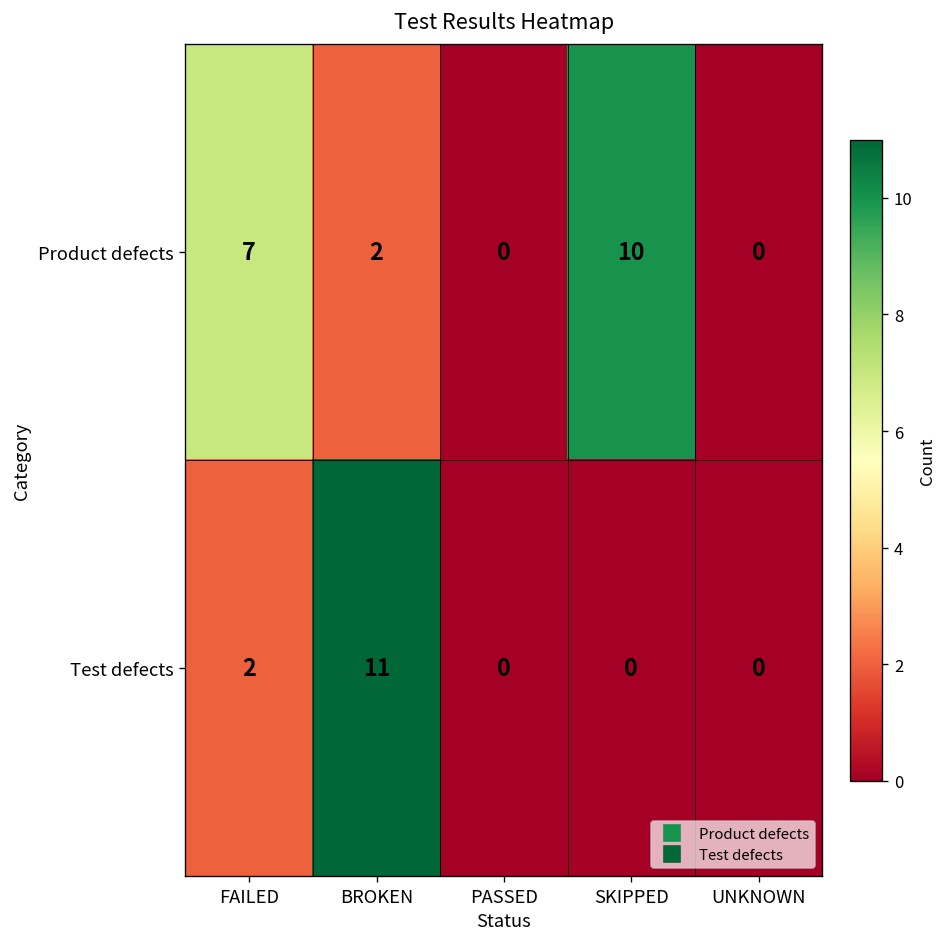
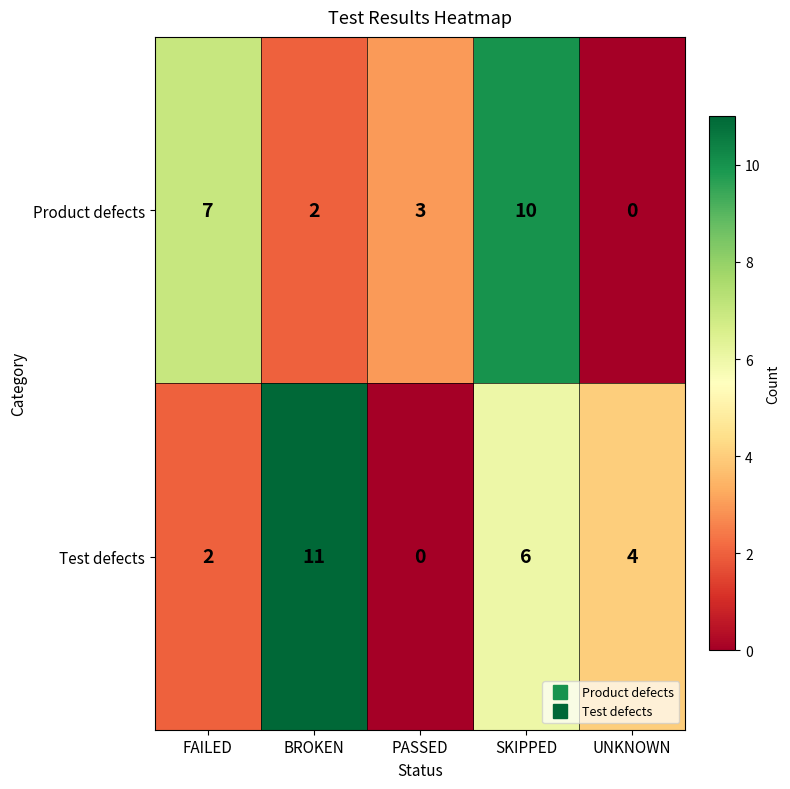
Product defects, PASSED: 0 -> 3
Test defects, SKIPPED: 0 -> 6
Test defects, UNKNOWN: 0 -> 4
